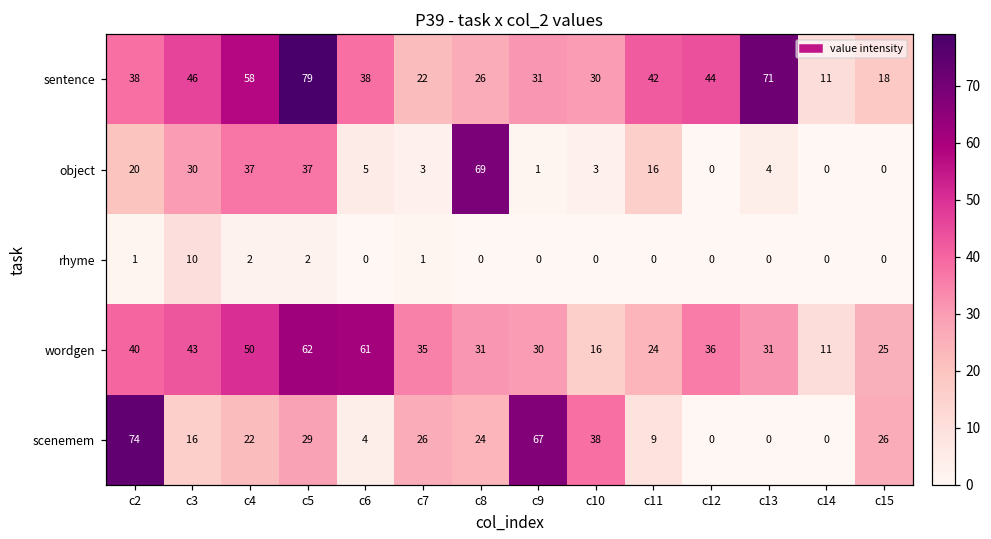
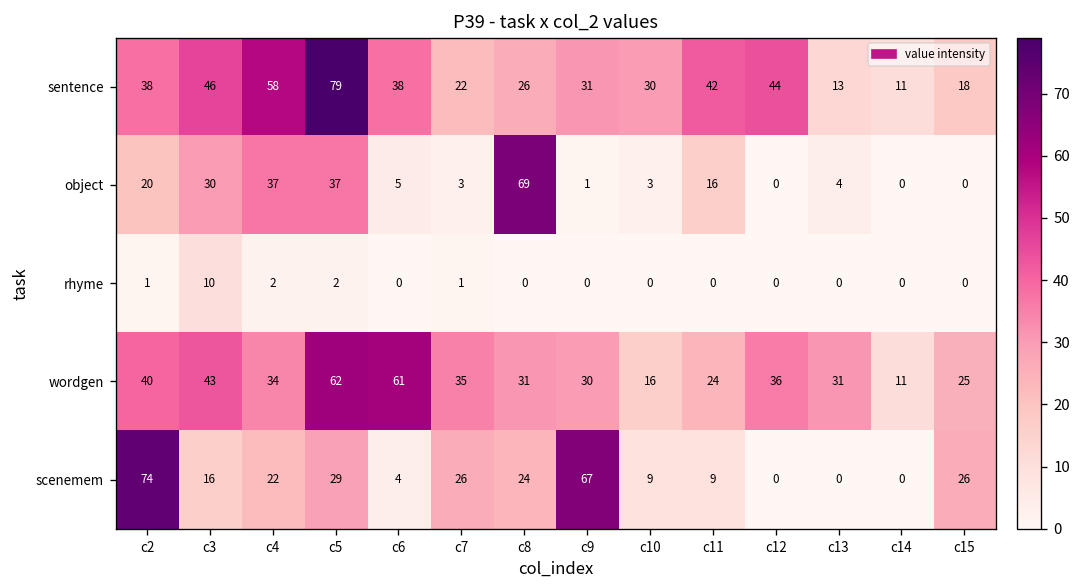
sentence, c13: 71 -> 13
wordgen, c4: 50 -> 34
scenemem, c10: 38 -> 9
